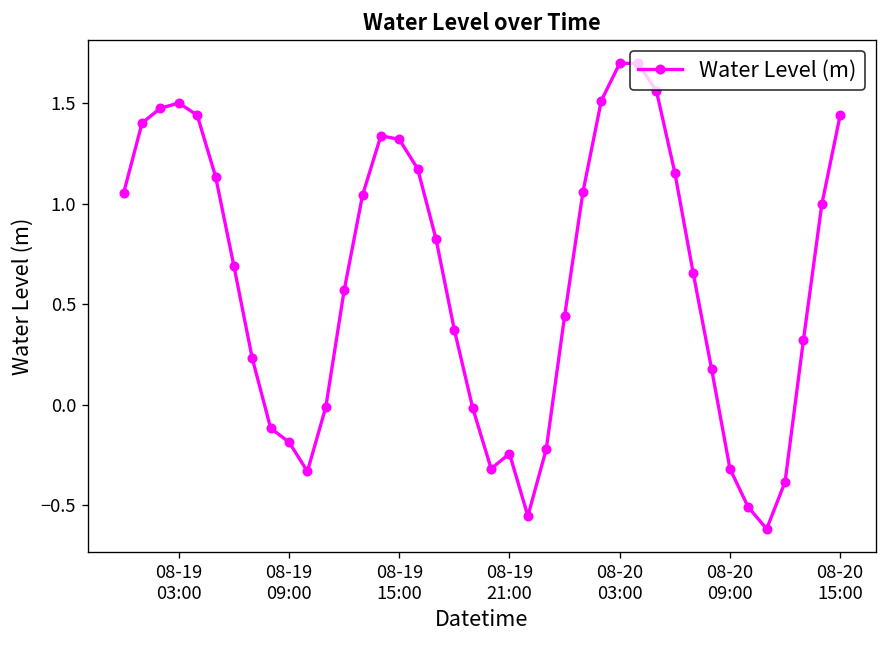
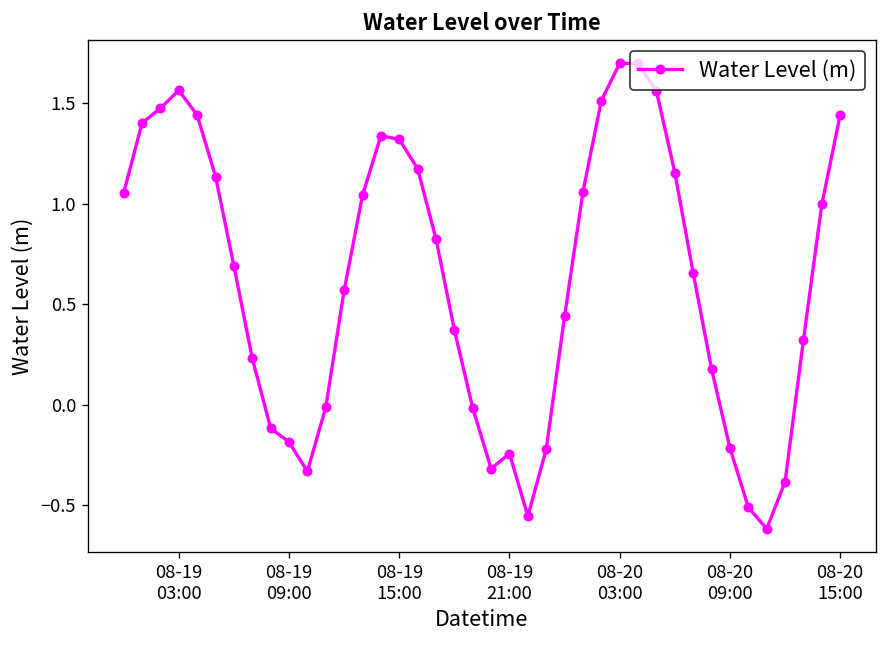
08-19 03:00: 1.50 -> 1.56
08-20 09:00: -0.32 -> -0.22
